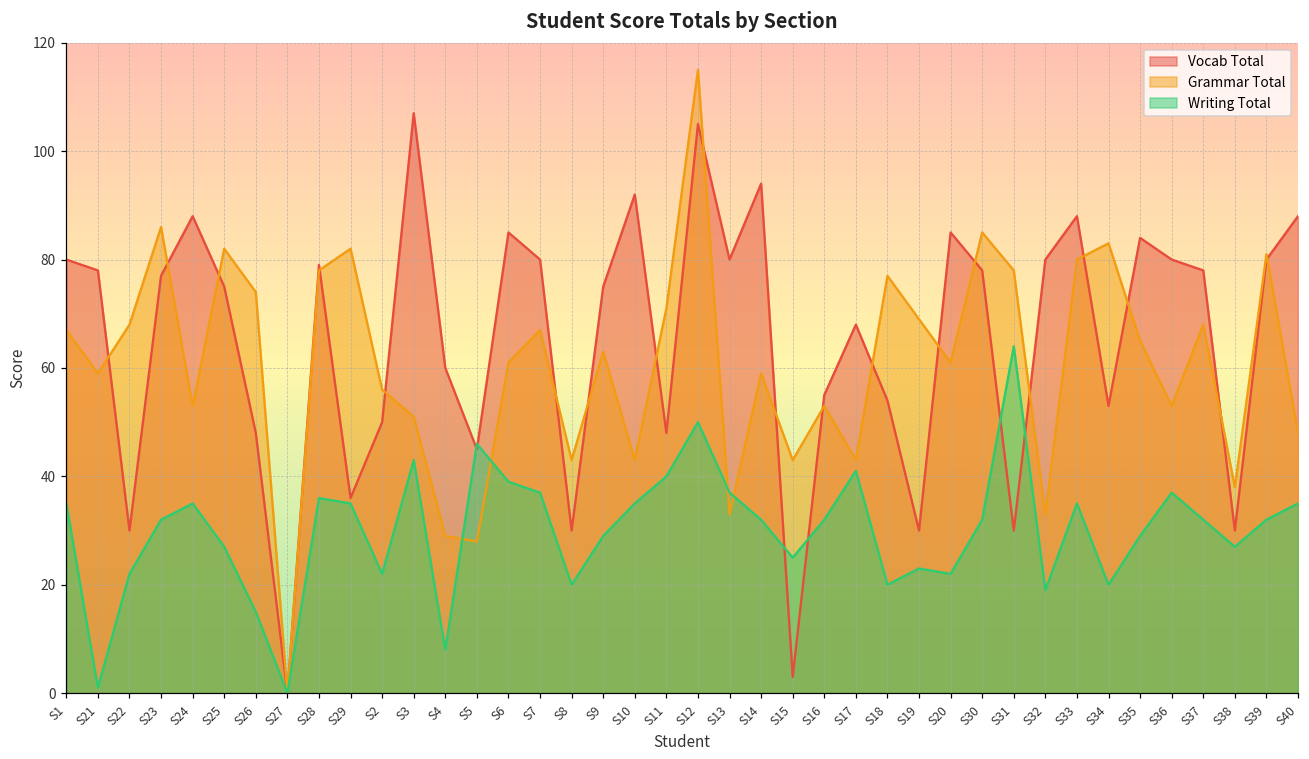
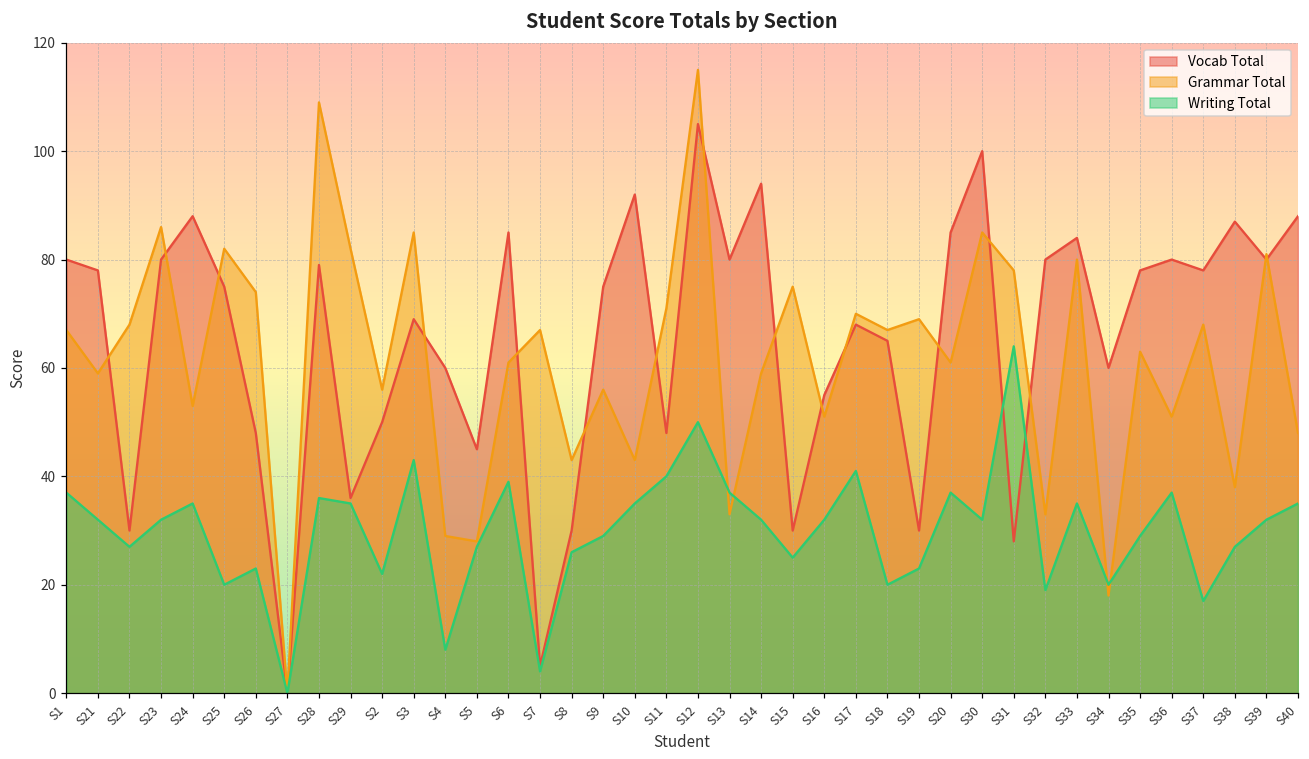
Writing Total, S1: 35 -> 37
Writing Total, S21: 1 -> 32
Writing Total, S22: 22 -> 27
Vocab Total, S23: 77 -> 80
Writing Total, S25: 27 -> 20
Writing Total, S26: 15 -> 23
Grammar Total, S28: 78 -> 109
Vocab Total, S3: 107 -> 69
Grammar Total, S3: 51 -> 85
Writing Total, S5: 46 -> 27
Vocab Total, S7: 80 -> 5
Writing Total, S7: 37 -> 4
Writing Total, S8: 20 -> 26
Grammar Total, S9: 63 -> 56
Vocab Total, S15: 3 -> 30
Grammar Total, S15: 43 -> 75
Grammar Total, S16: 53 -> 51
Grammar Total, S17: 43 -> 70
Vocab Total, S18: 54 -> 65
Grammar Total, S18: 77 -> 67
Writing Total, S20: 22 -> 37
Vocab Total, S30: 78 -> 100
Vocab Total, S31: 30 -> 28
Vocab Total, S33: 88 -> 84
Vocab Total, S34: 53 -> 60
Grammar Total, S34: 83 -> 18
Vocab Total, S35: 84 -> 78
Grammar Total, S35: 65 -> 63
Grammar Total, S36: 53 -> 51
Writing Total, S37: 32 -> 17
Vocab Total, S38: 30 -> 87
